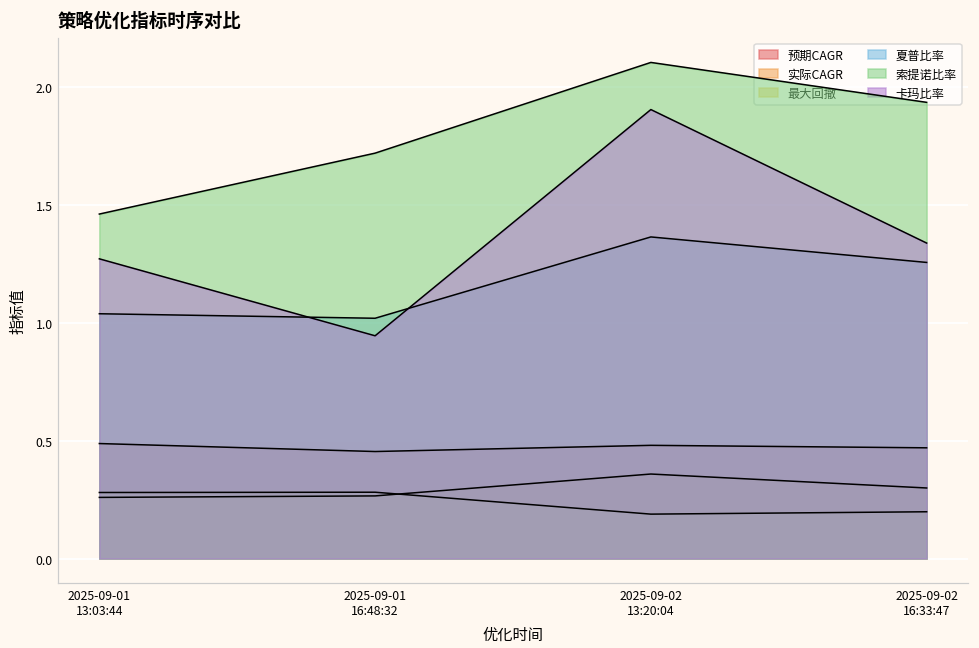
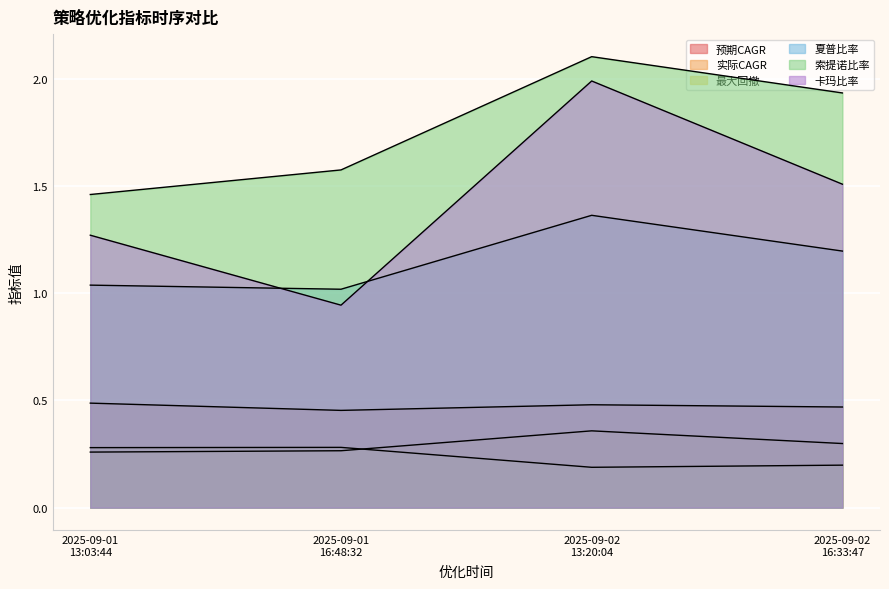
索提诺比率, 2025-09-01 16:48:32: 1.72 -> 1.58
卡玛比率, 2025-09-02 13:20:04: 1.90 -> 1.99
夏普比率, 2025-09-02 16:33:47: 1.26 -> 1.20
卡玛比率, 2025-09-02 16:33:47: 1.34 -> 1.51
